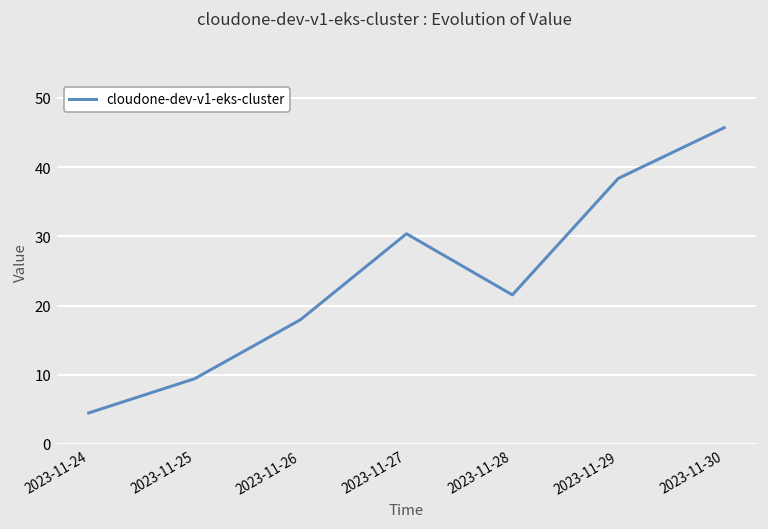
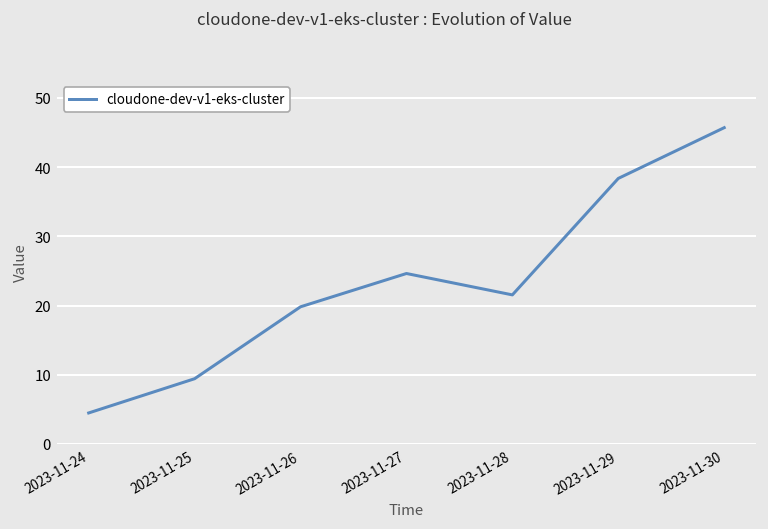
2023-11-26: 18 -> 20
2023-11-27: 30 -> 25
